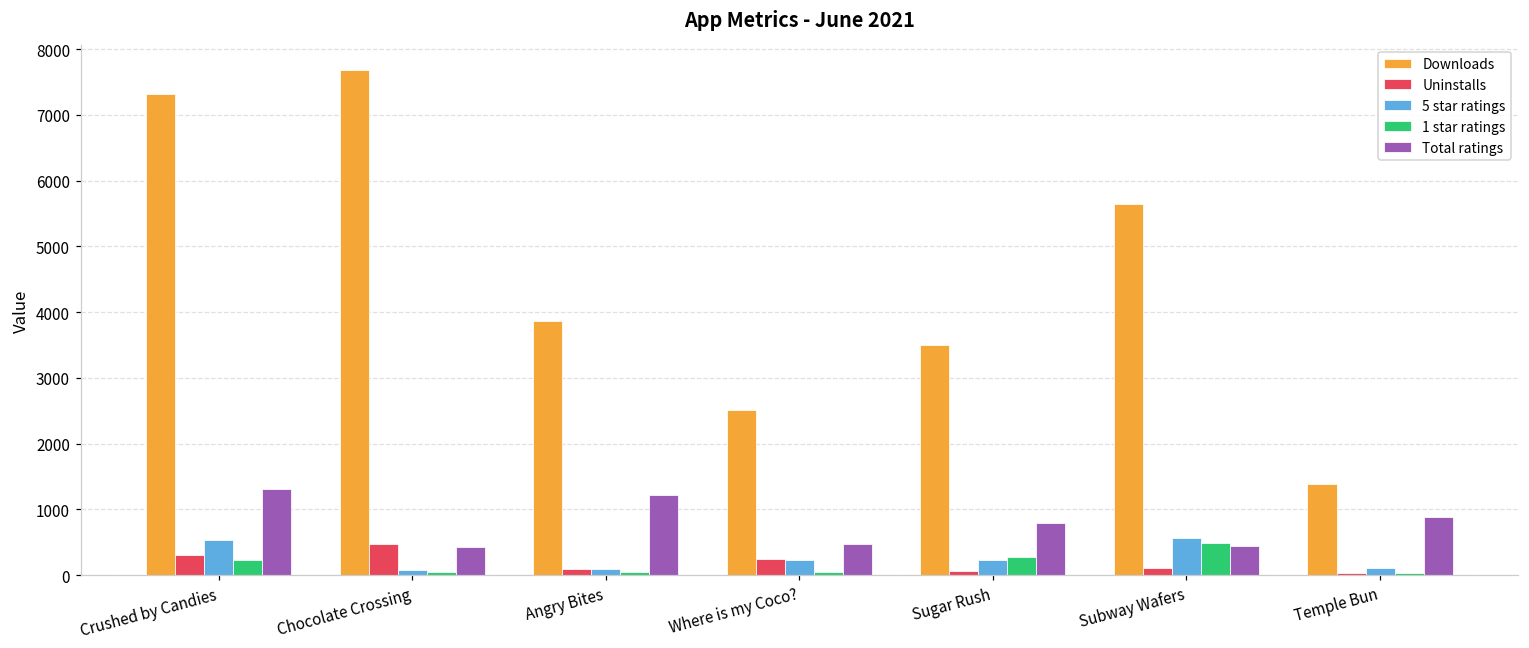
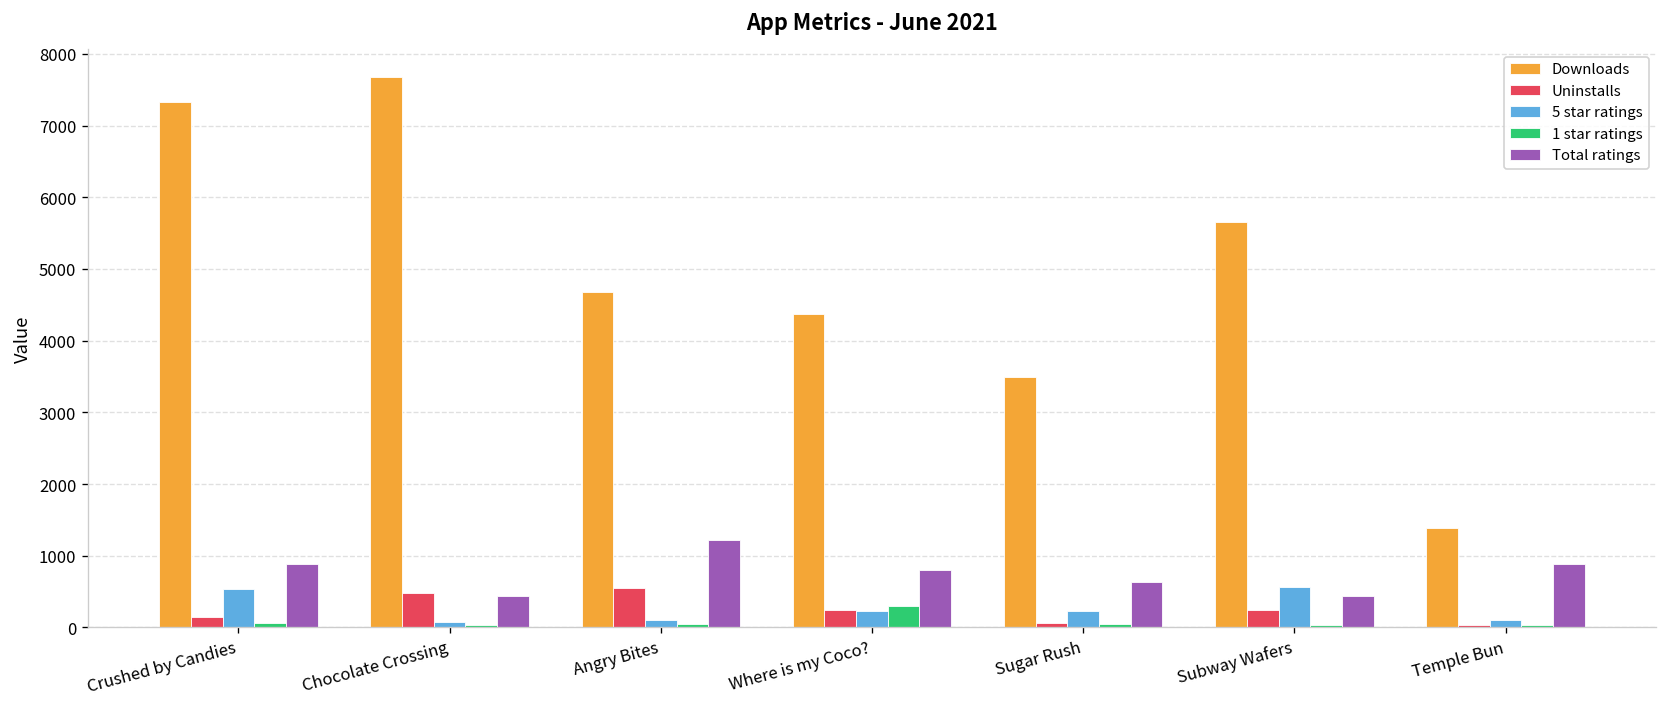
Uninstalls, Crushed by Candies: 300 -> 100
1 star ratings, Crushed by Candies: 200 -> 100
Total ratings, Crushed by Candies: 1300 -> 900
Downloads, Angry Bites: 3900 -> 4700
Uninstalls, Angry Bites: 100 -> 500
Downloads, Where is my Coco?: 2500 -> 4400
1 star ratings, Where is my Coco?: 100 -> 300
Total ratings, Where is my Coco?: 500 -> 800
1 star ratings, Sugar Rush: 300 -> 0
Total ratings, Sugar Rush: 800 -> 600
Uninstalls, Subway Wafers: 100 -> 300
1 star ratings, Subway Wafers: 500 -> 0
